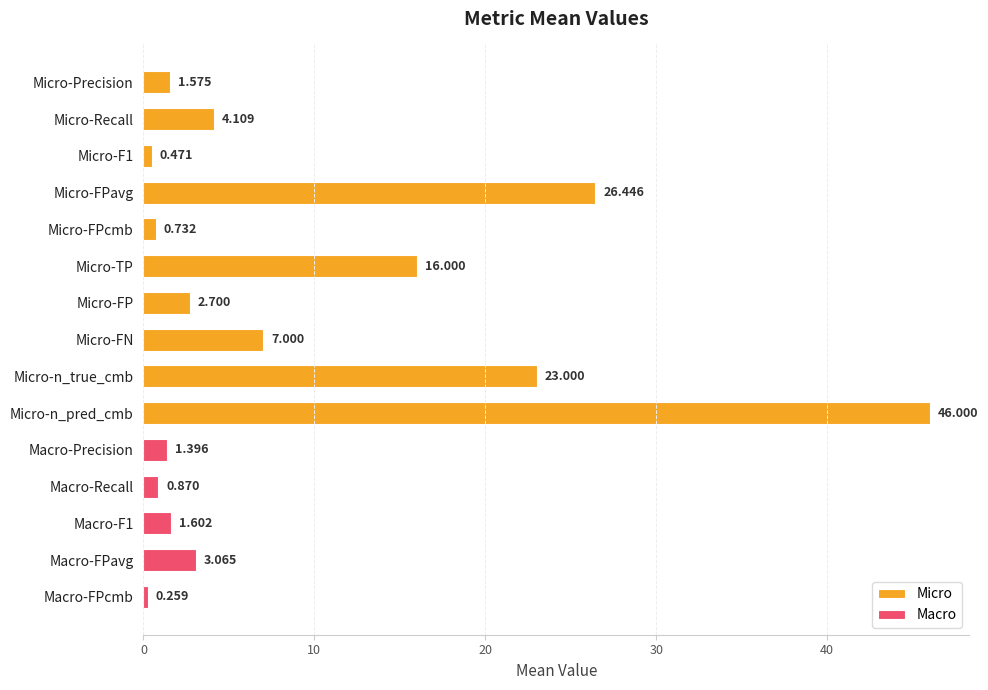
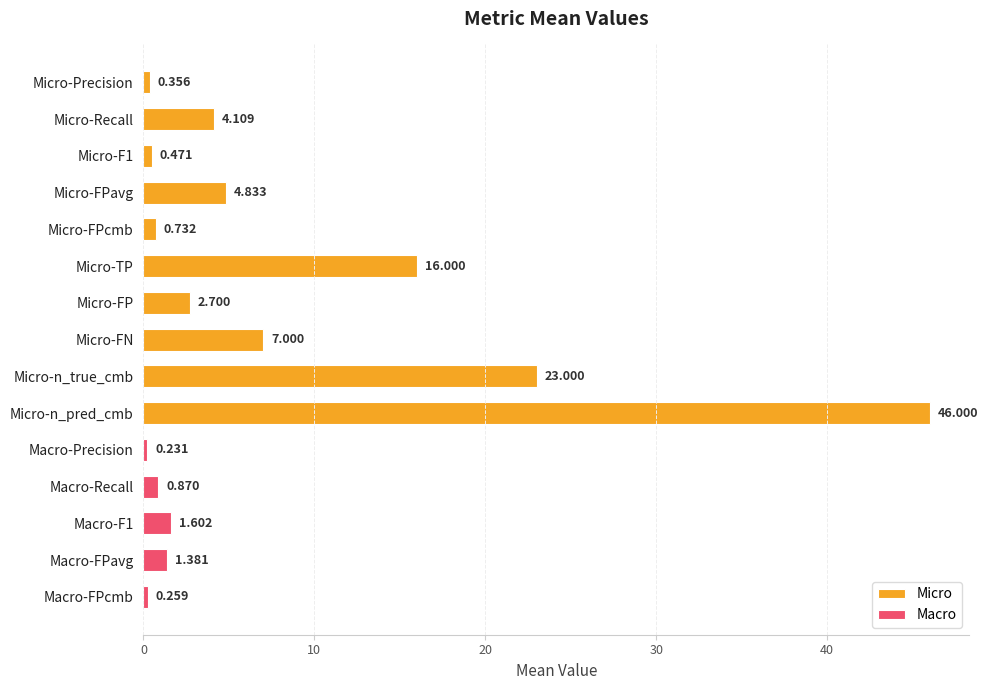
Micro, Micro-Precision: 1.575 -> 0.356
Micro, Micro-FPavg: 26.446 -> 4.833
Macro, Macro-Precision: 1.396 -> 0.231
Macro, Macro-FPavg: 3.065 -> 1.381
